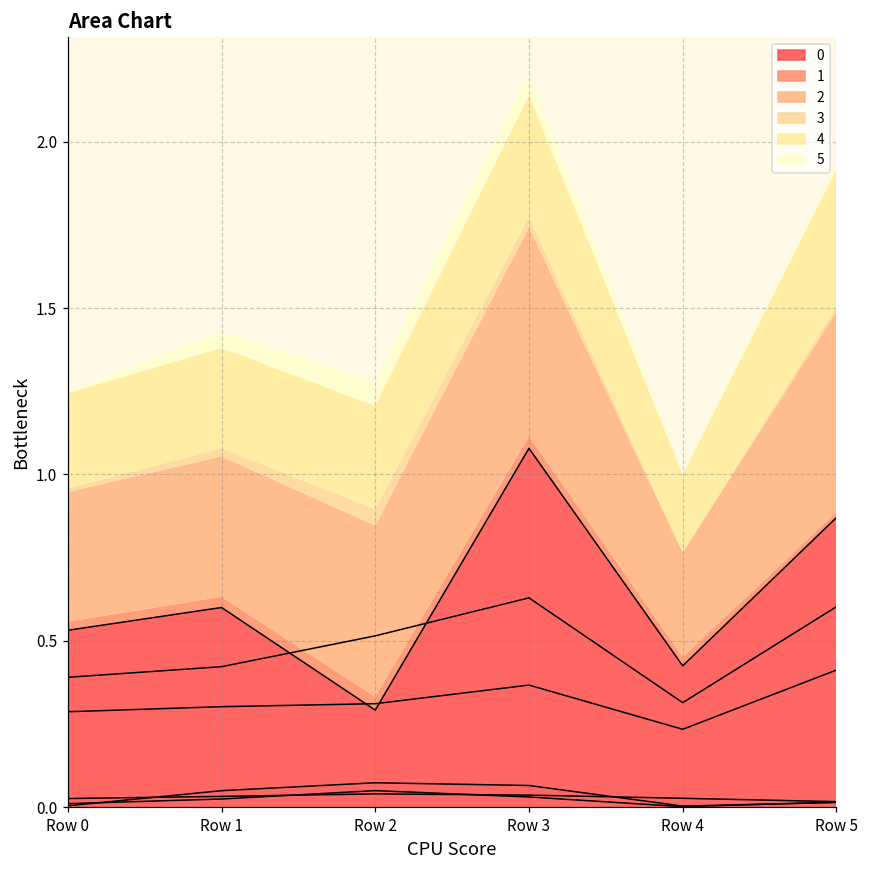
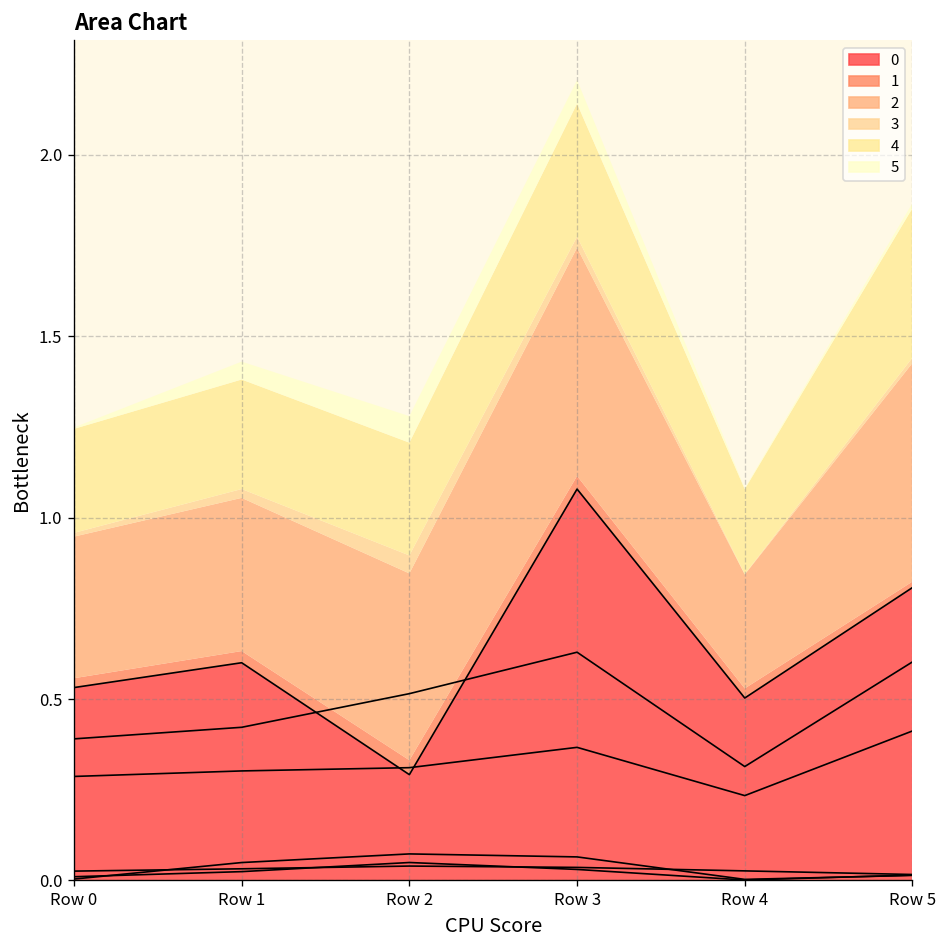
0, Row 4: 0.42 -> 0.50
0, Row 5: 0.87 -> 0.81
